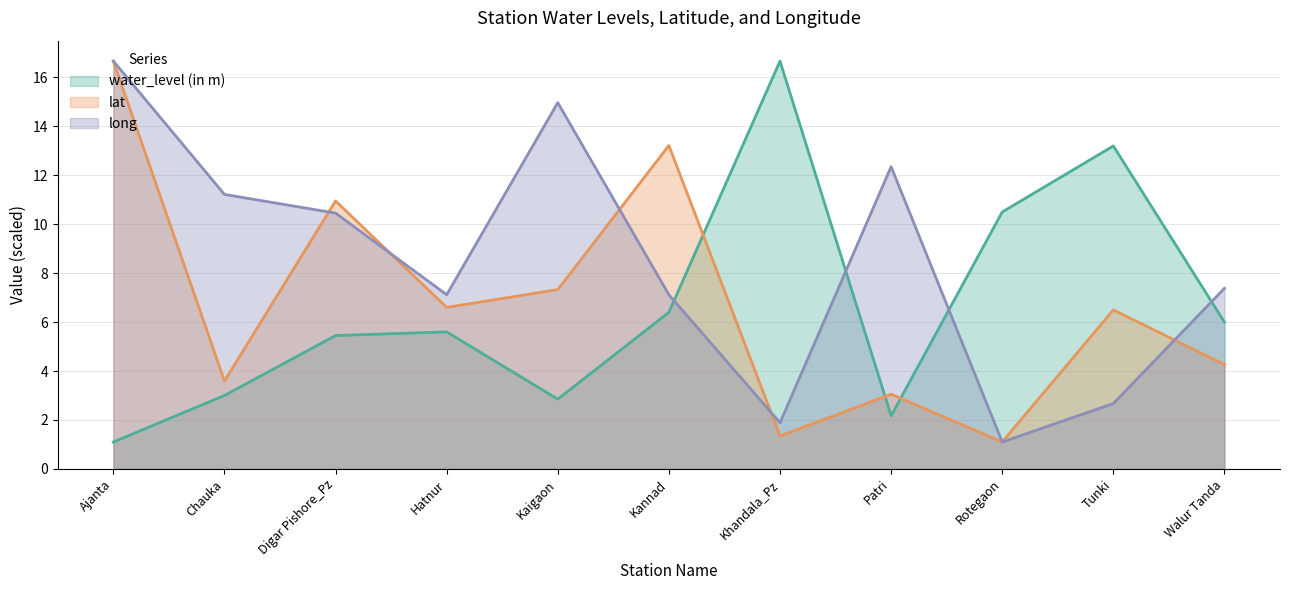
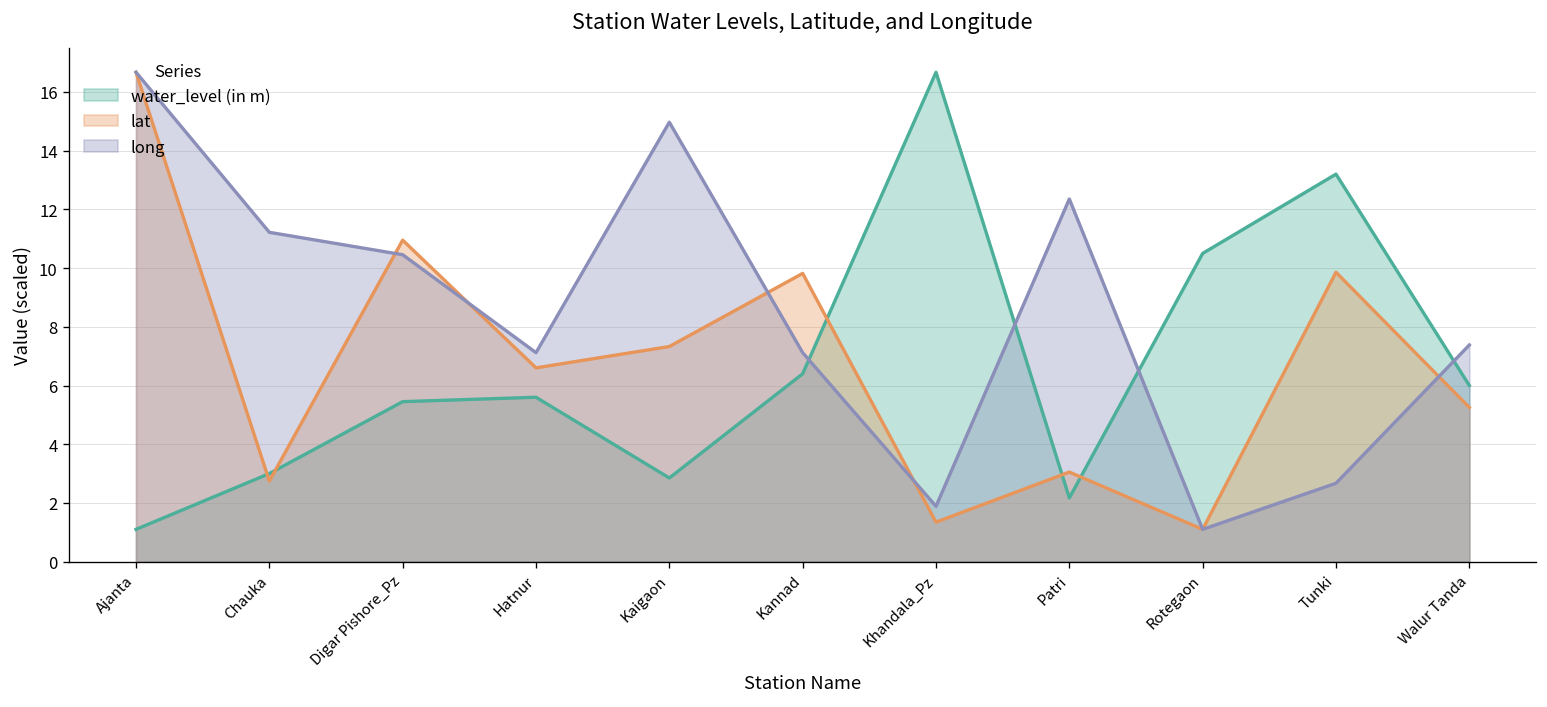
lat, Chauka: 3.6 -> 2.7
lat, Kannad: 13.2 -> 9.8
lat, Tunki: 6.5 -> 9.9
lat, Walur Tanda: 4.3 -> 5.3
